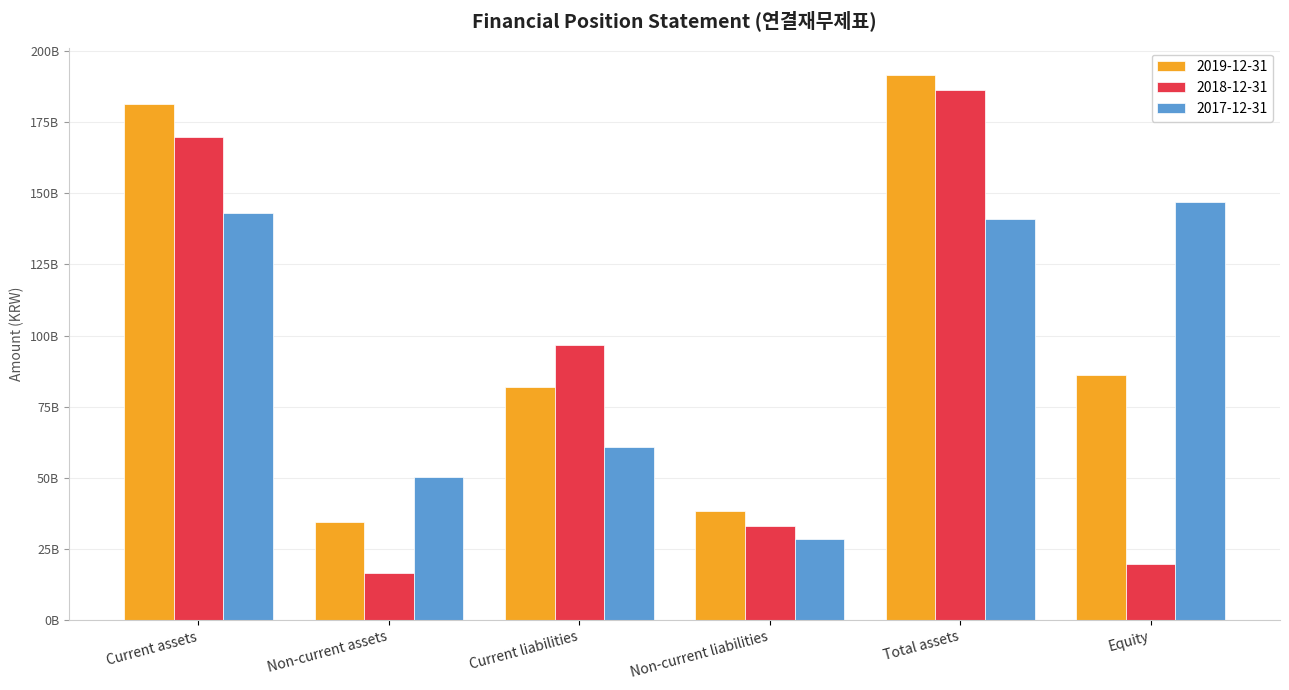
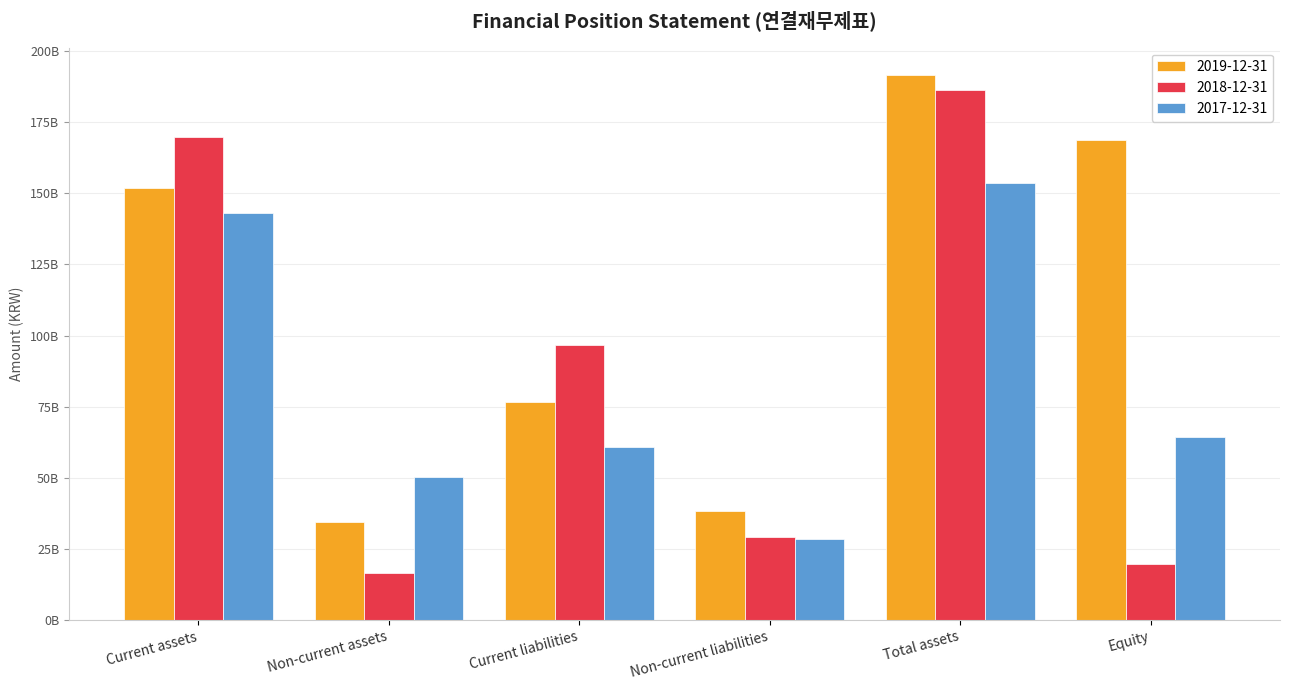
2019-12-31, Current assets: 181000000000 -> 152000000000
2019-12-31, Current liabilities: 82000000000 -> 77000000000
2018-12-31, Non-current liabilities: 33000000000 -> 29000000000
2017-12-31, Total assets: 141000000000 -> 154000000000
2019-12-31, Equity: 86000000000 -> 169000000000
2017-12-31, Equity: 147000000000 -> 64000000000
